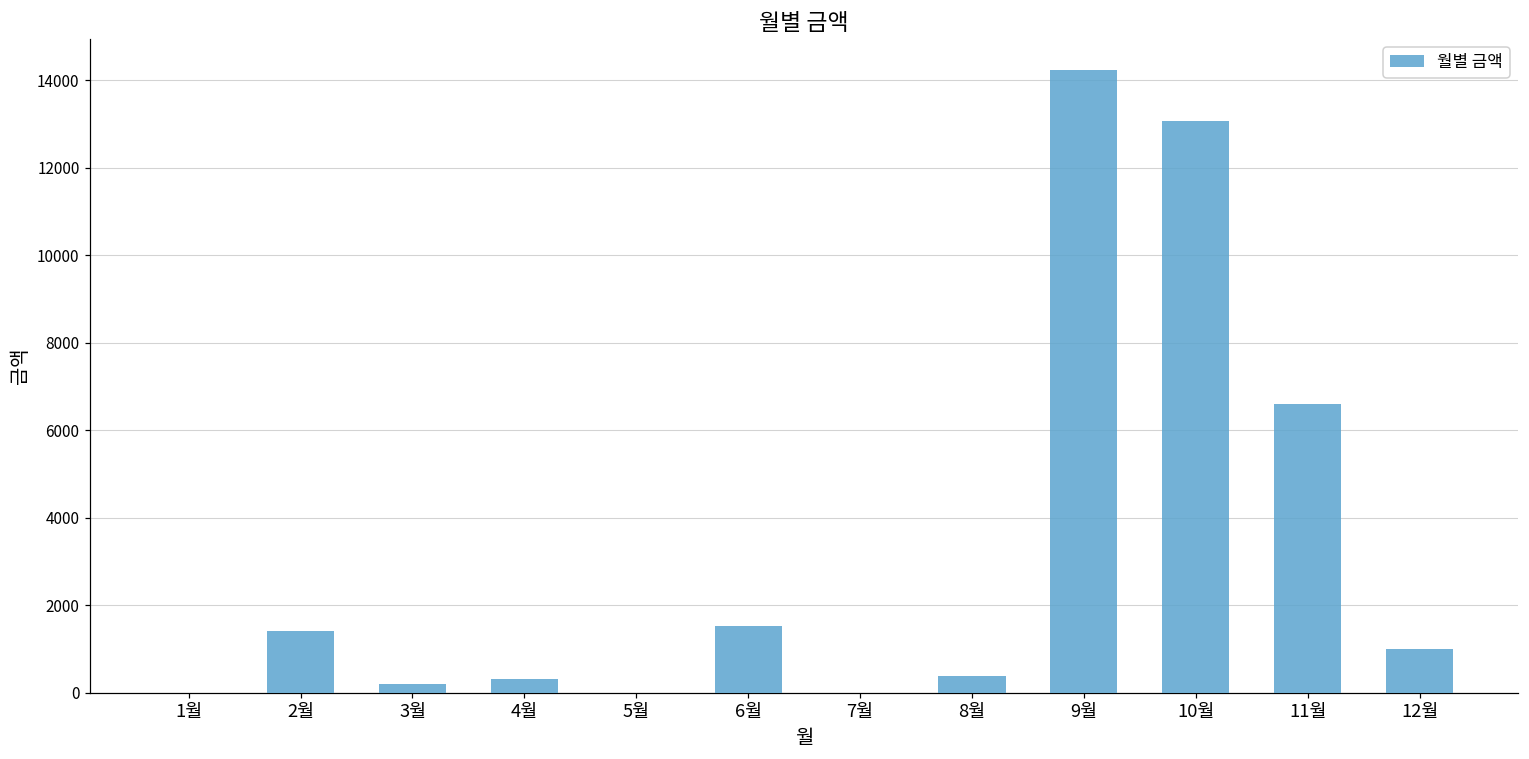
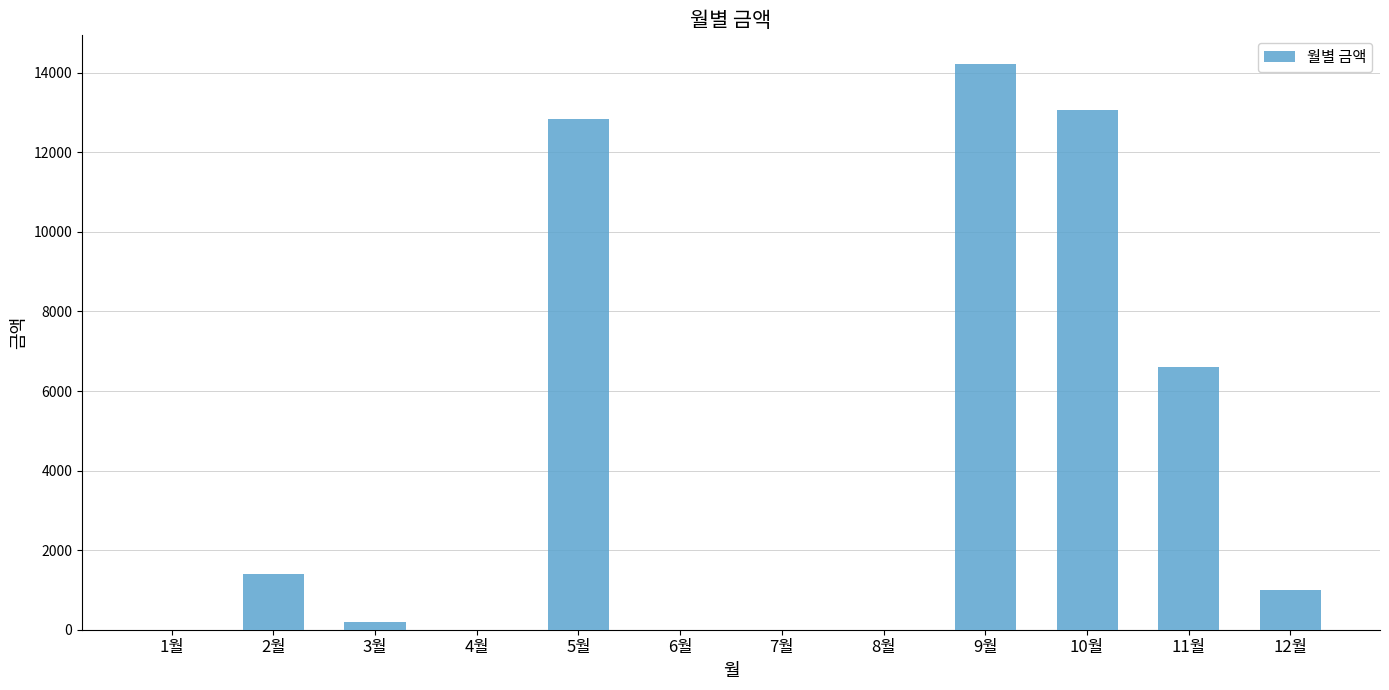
4월: 300 -> 0
5월: 0 -> 12800
6월: 1500 -> 0
8월: 400 -> 0
